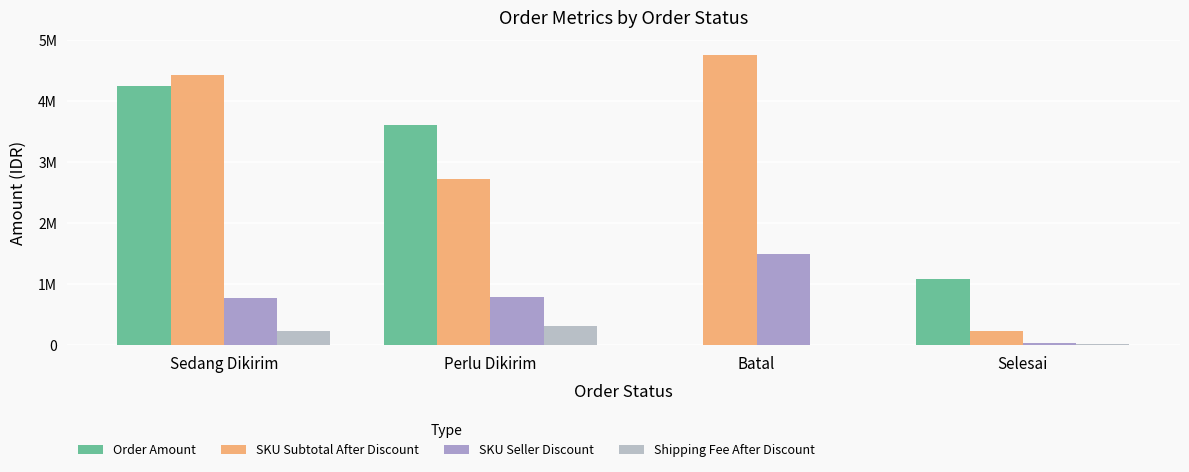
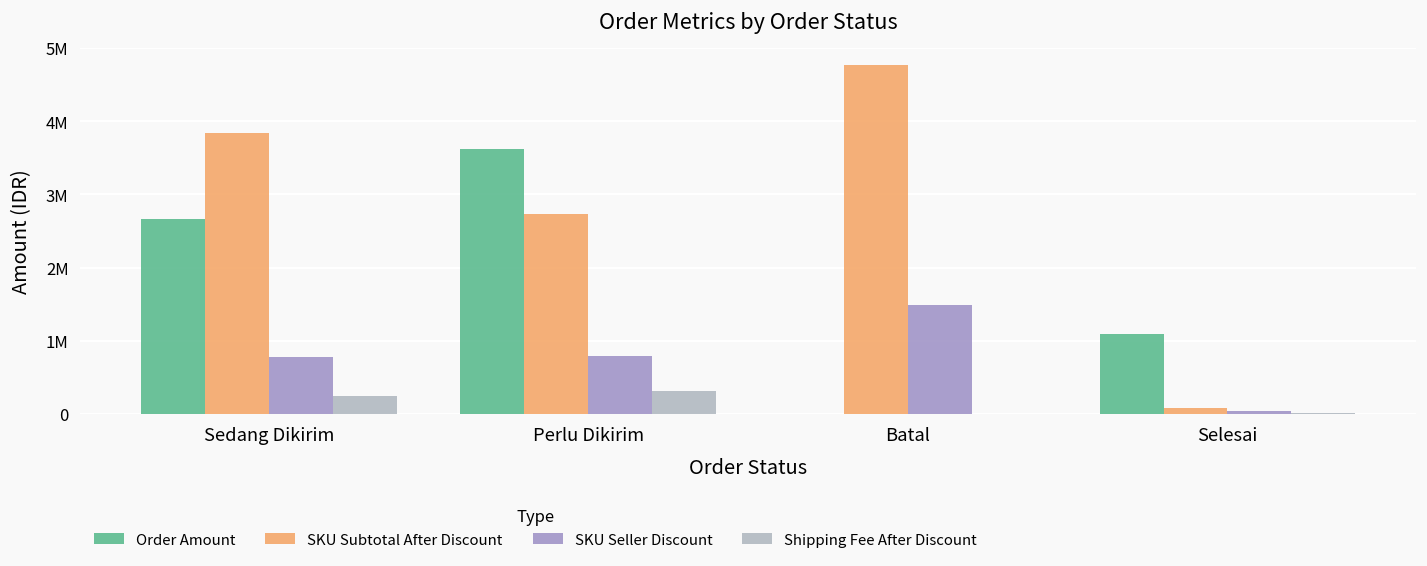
Order Amount, Sedang Dikirim: 4200000 -> 2700000
SKU Subtotal After Discount, Sedang Dikirim: 4400000 -> 3800000
SKU Subtotal After Discount, Selesai: 200000 -> 100000
